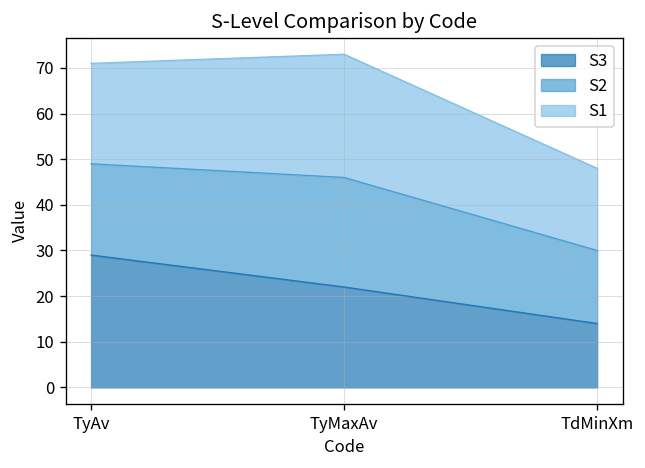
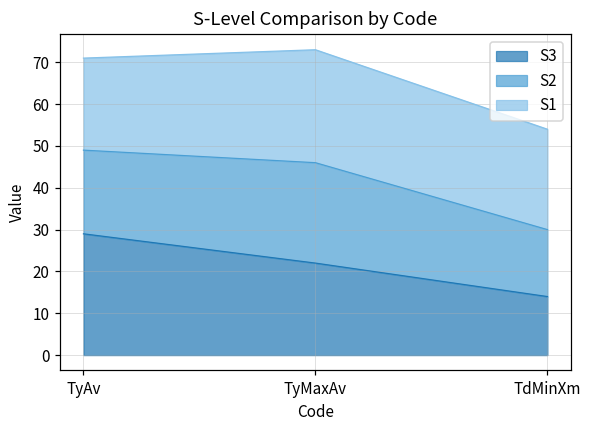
S1, TdMinXm: 18 -> 24
